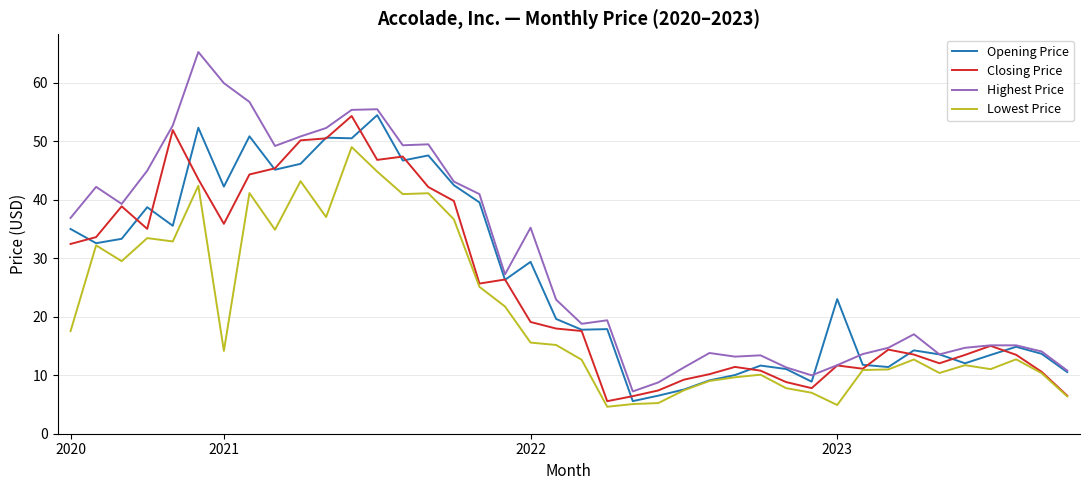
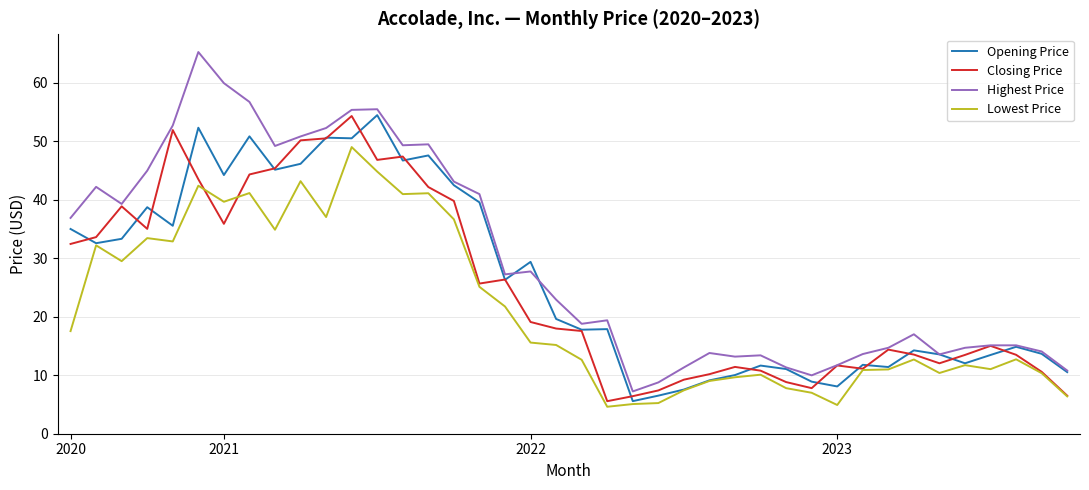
Opening Price, 2021: 42 -> 44
Lowest Price, 2021: 14 -> 40
Highest Price, 2022: 35 -> 28
Opening Price, 2023: 23 -> 8
